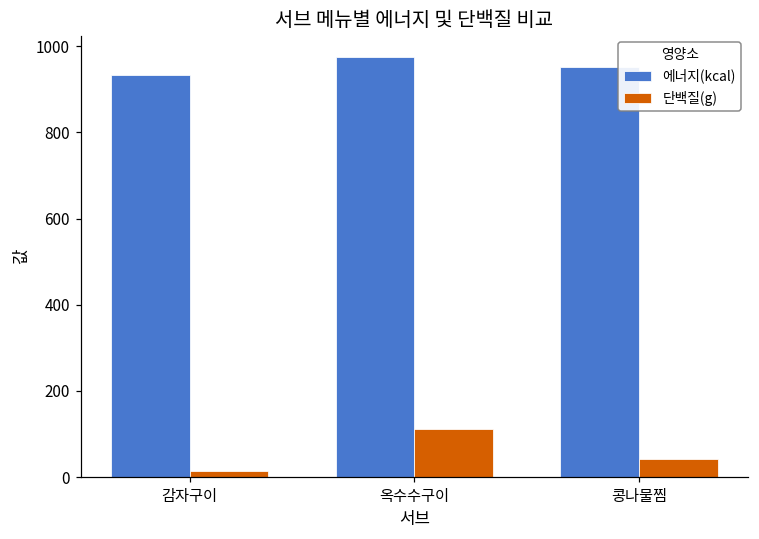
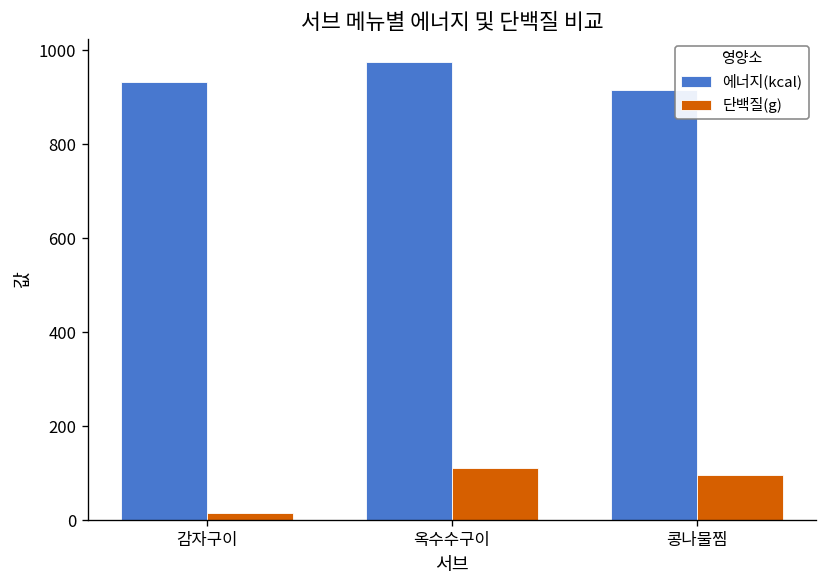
에너지(kcal), 콩나물찜: 950 -> 920
단백질(g), 콩나물찜: 40 -> 100
